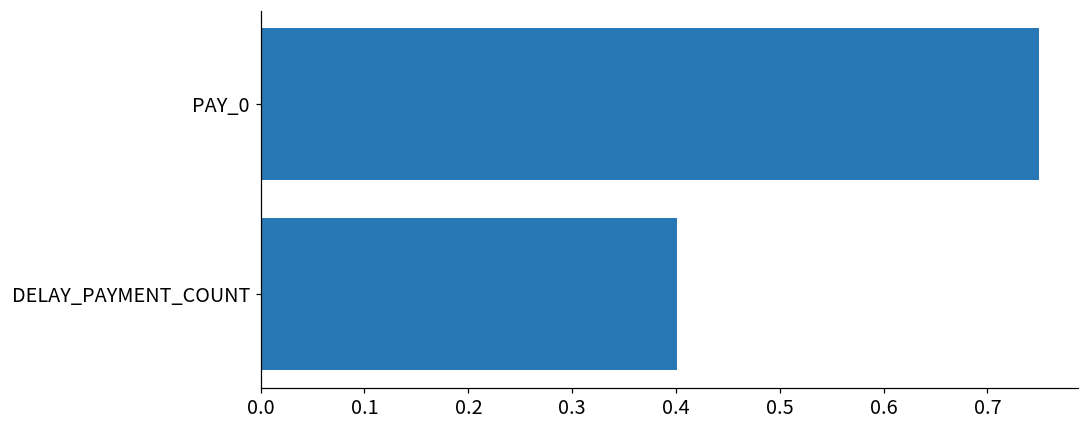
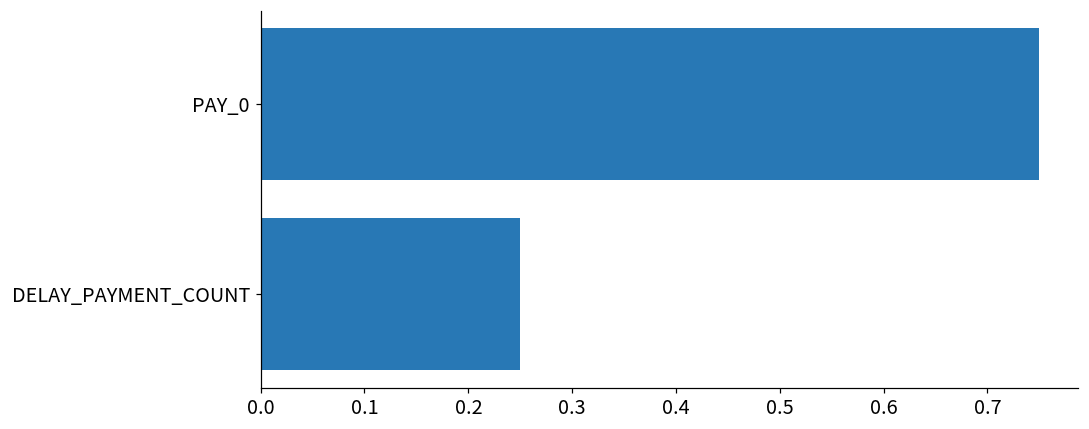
DELAY_PAYMENT_COUNT: 0.40 -> 0.25
